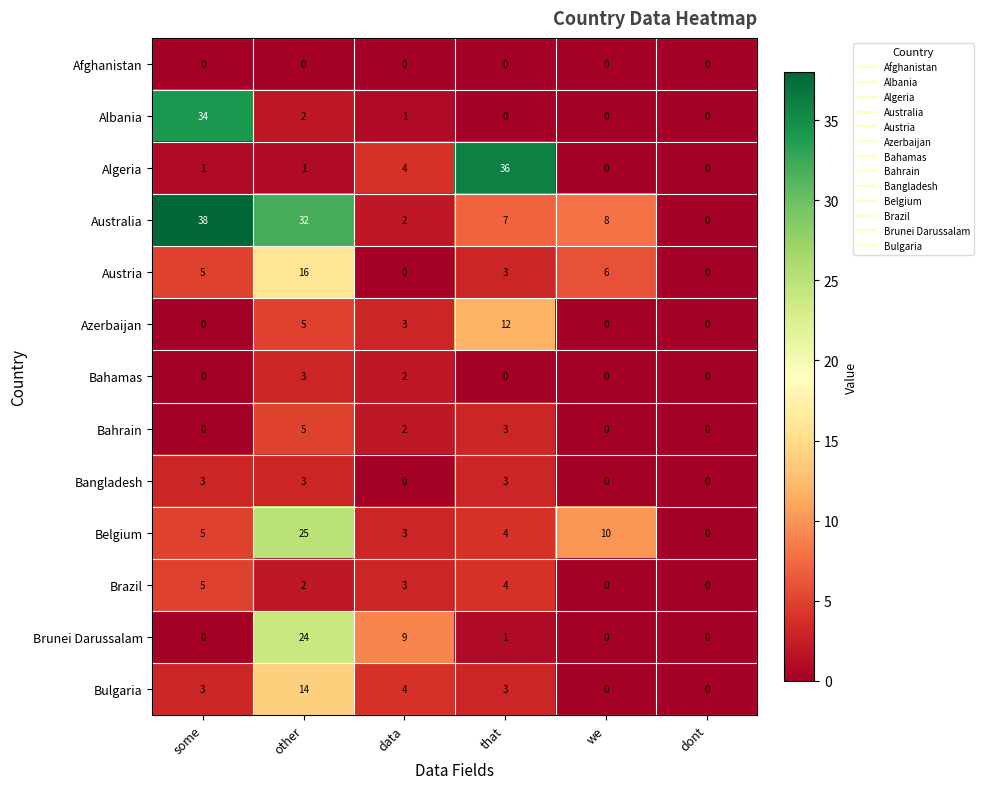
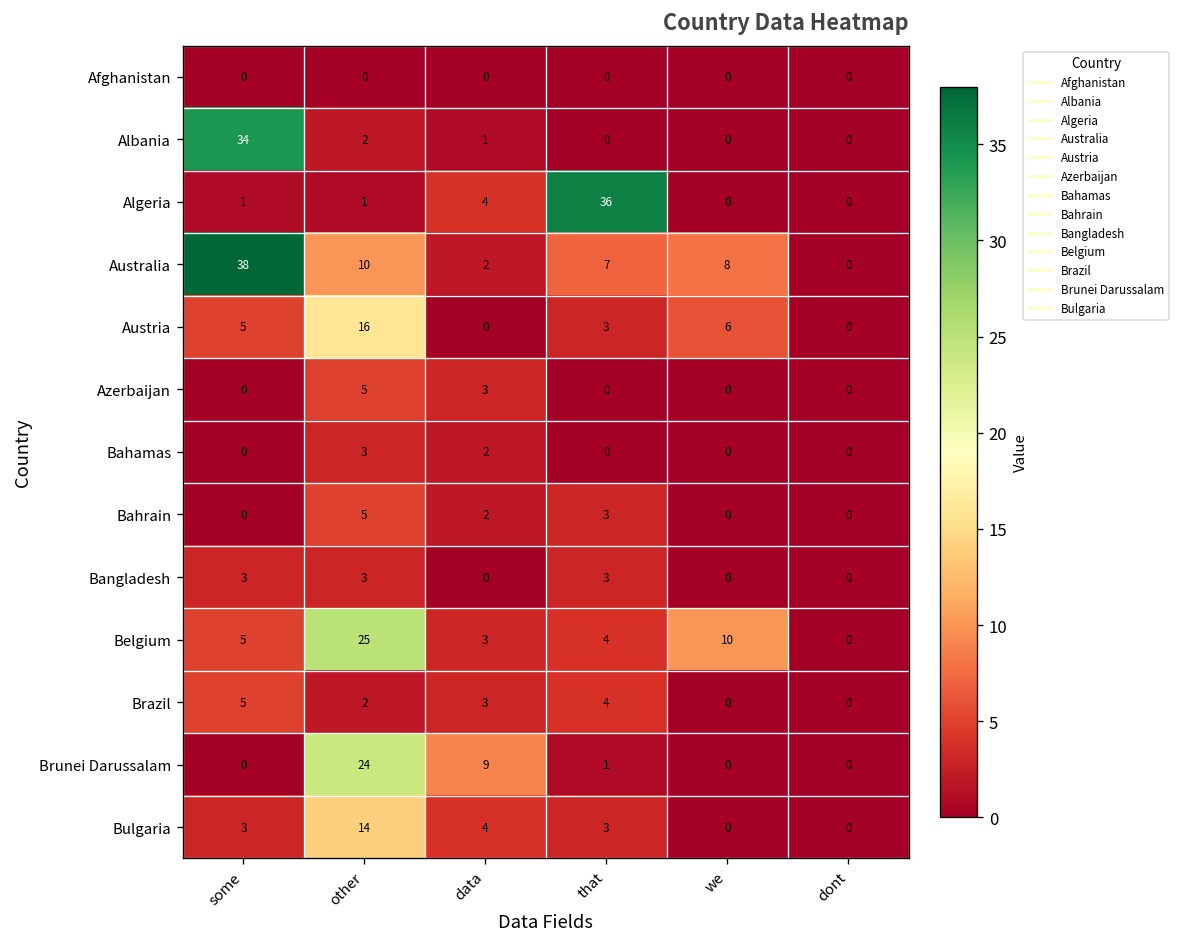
Australia, other: 32 -> 10
Azerbaijan, that: 12 -> 0
